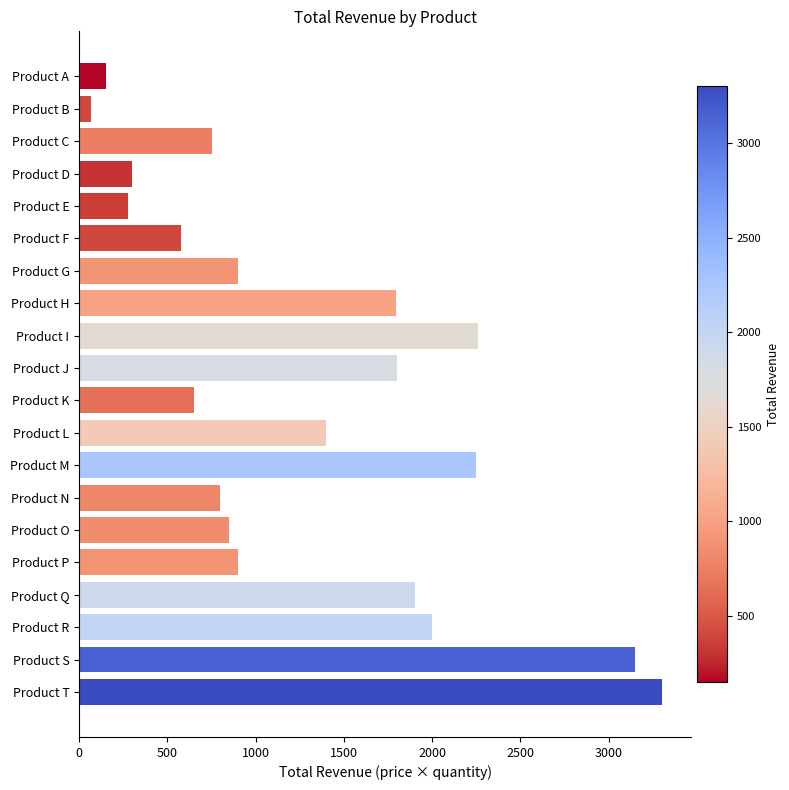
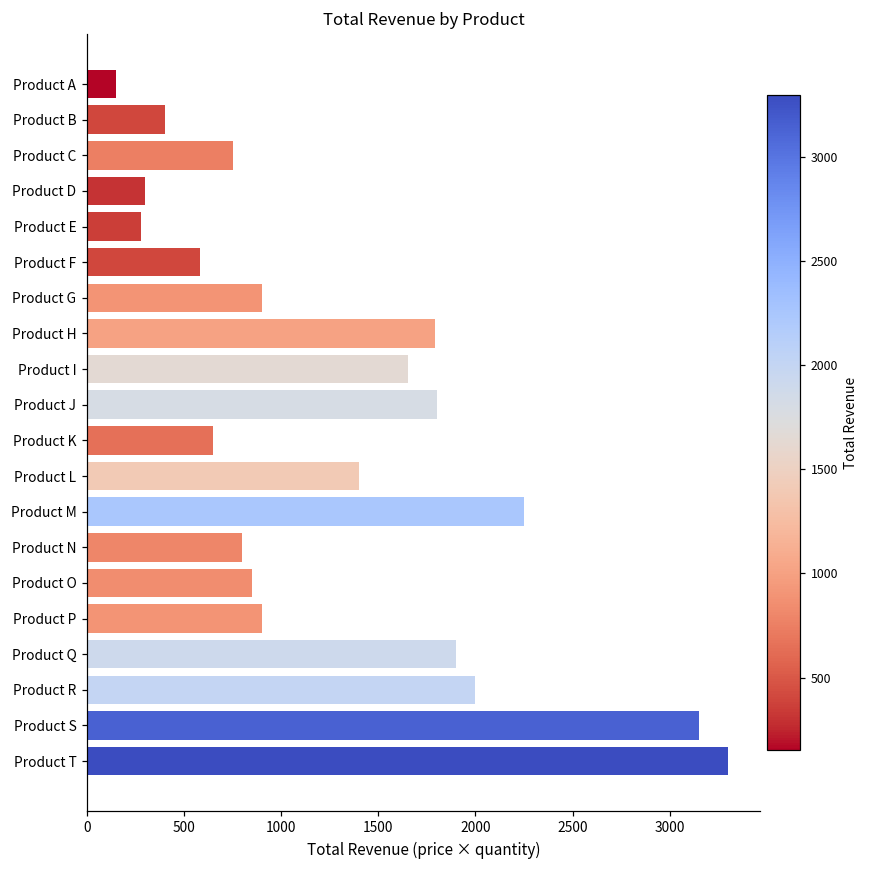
Product B: 70 -> 400
Product I: 2260 -> 1650
